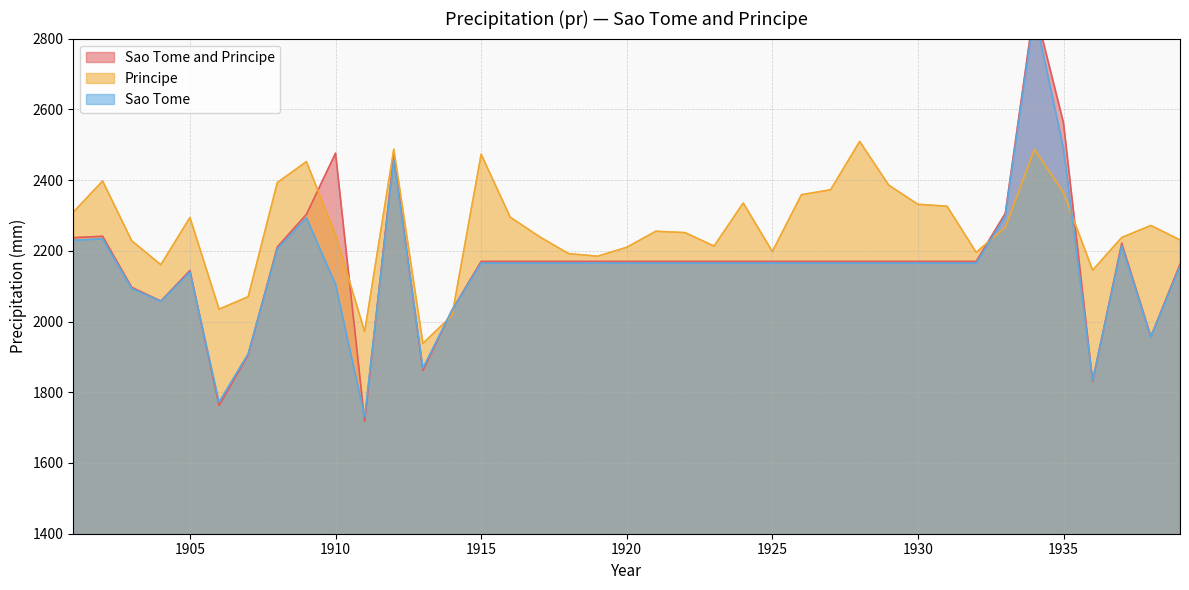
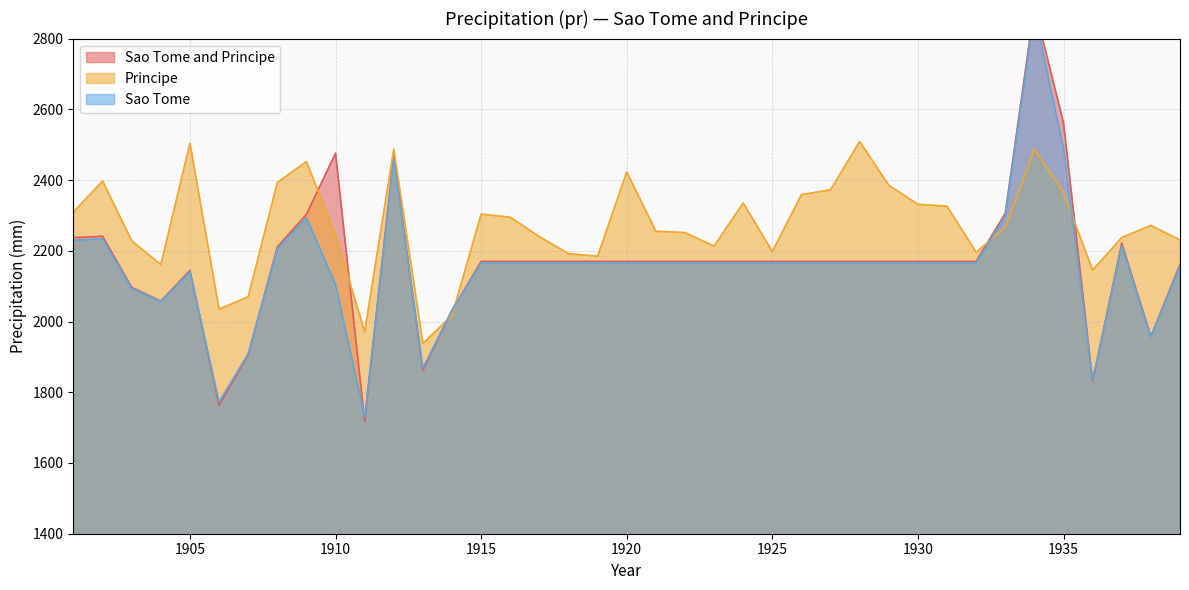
Principe, 1905: 2290 -> 2500
Principe, 1915: 2470 -> 2300
Principe, 1920: 2210 -> 2420
